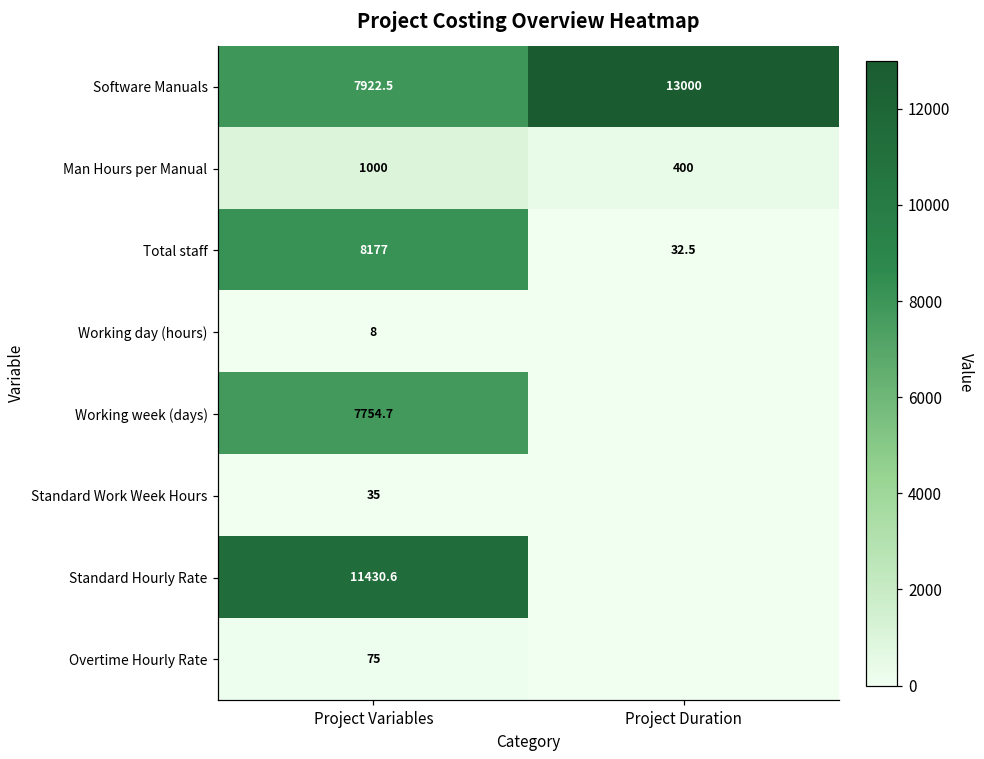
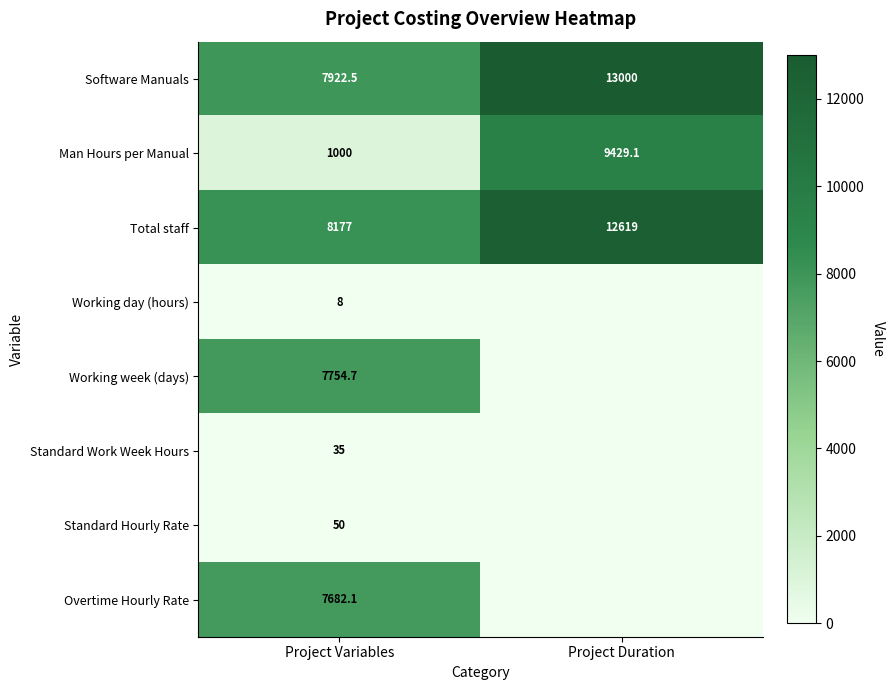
Man Hours per Manual, Project Duration: 400 -> 9429.1
Total staff, Project Duration: 32.5 -> 12619
Standard Hourly Rate, Project Variables: 11430.6 -> 50
Overtime Hourly Rate, Project Variables: 75 -> 7682.1
